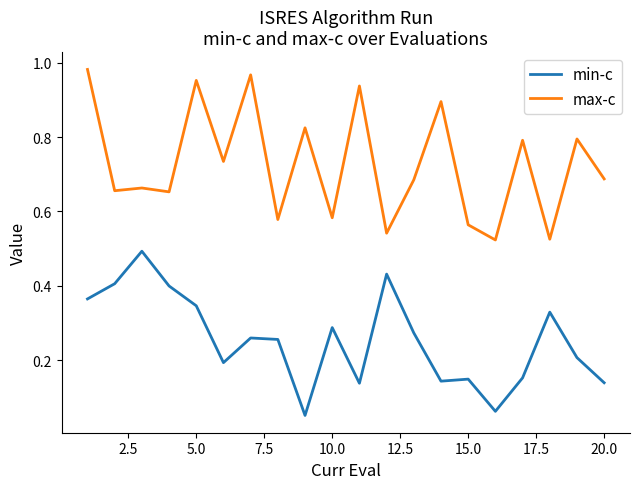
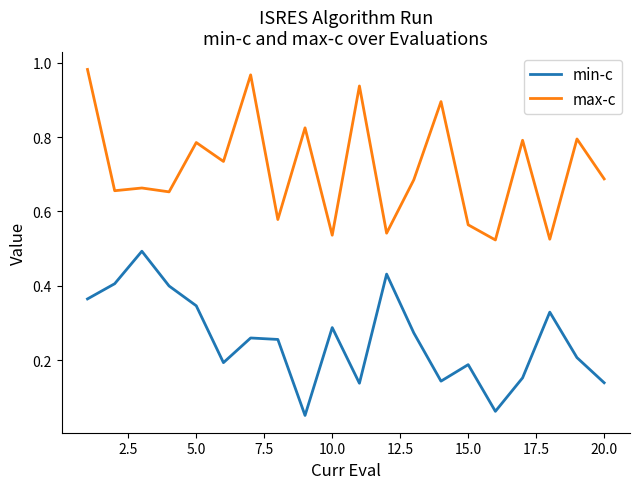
max-c, 5.0: 0.95 -> 0.79
max-c, 10.0: 0.58 -> 0.54
min-c, 15.0: 0.15 -> 0.19
